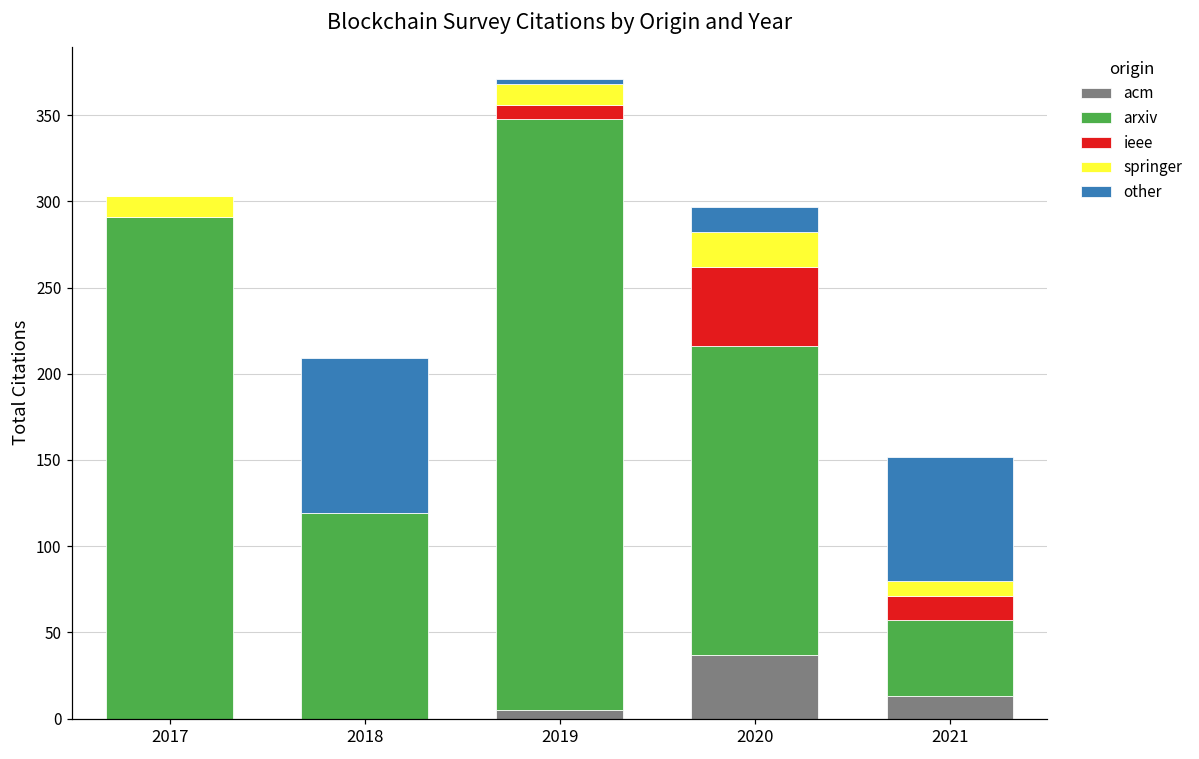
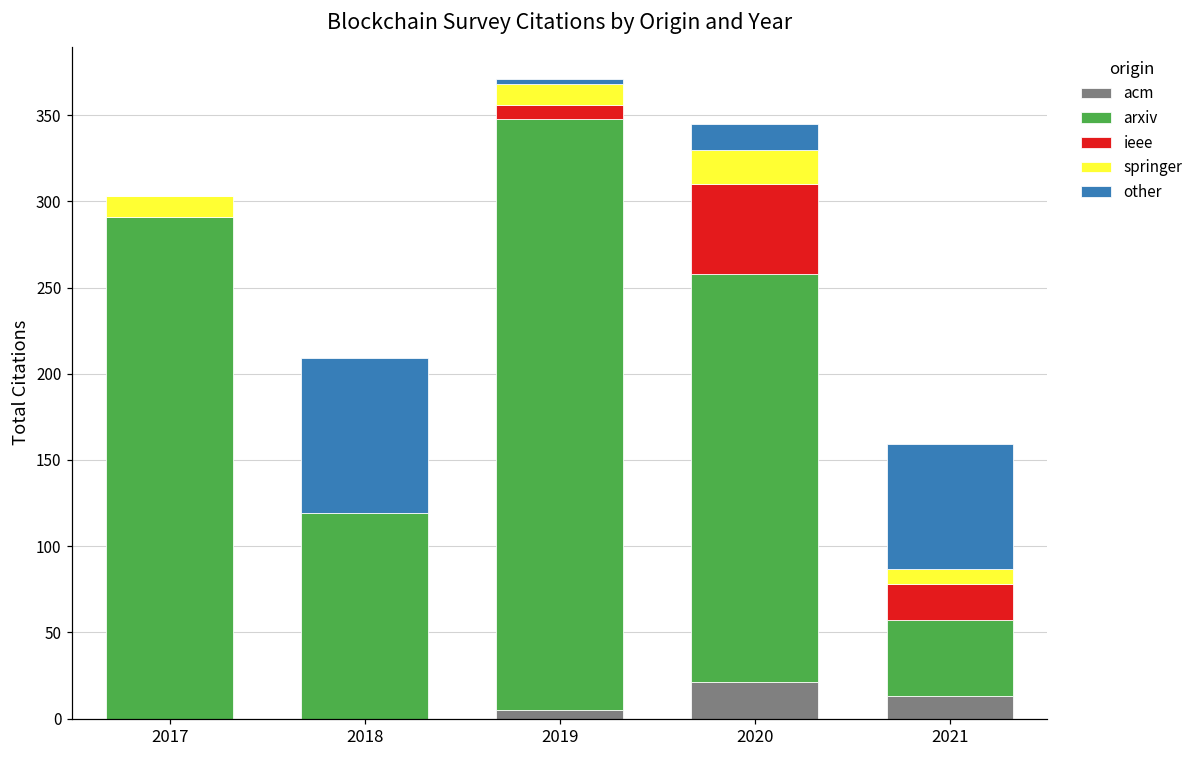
acm, 2020: 37 -> 21
arxiv, 2020: 179 -> 237
ieee, 2020: 46 -> 52
ieee, 2021: 14 -> 21
